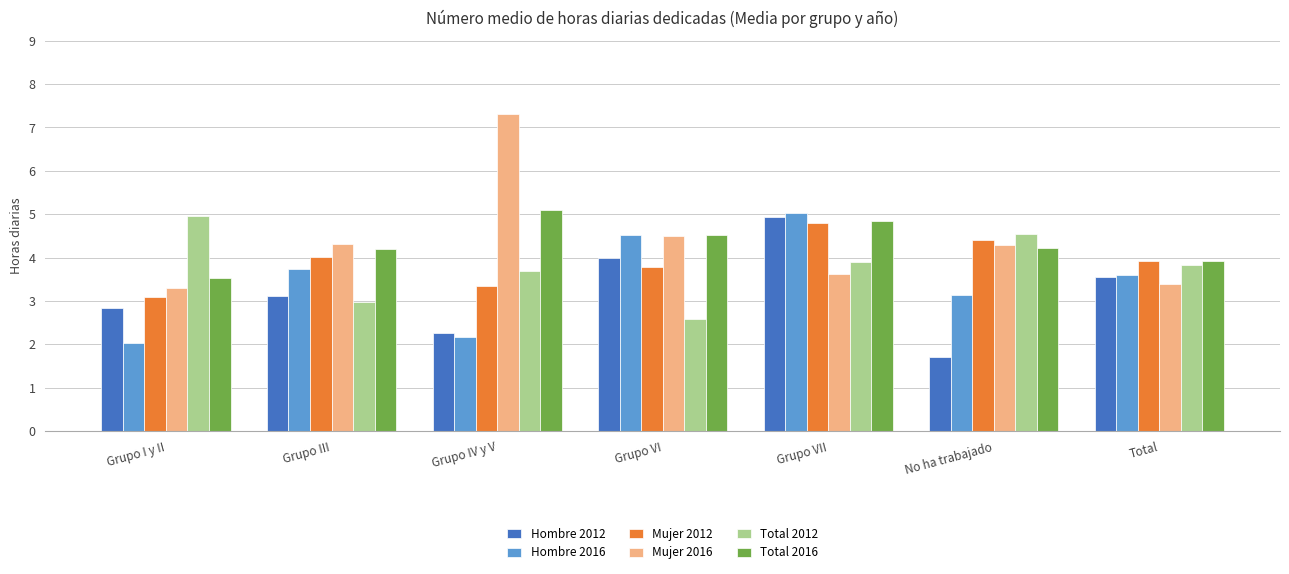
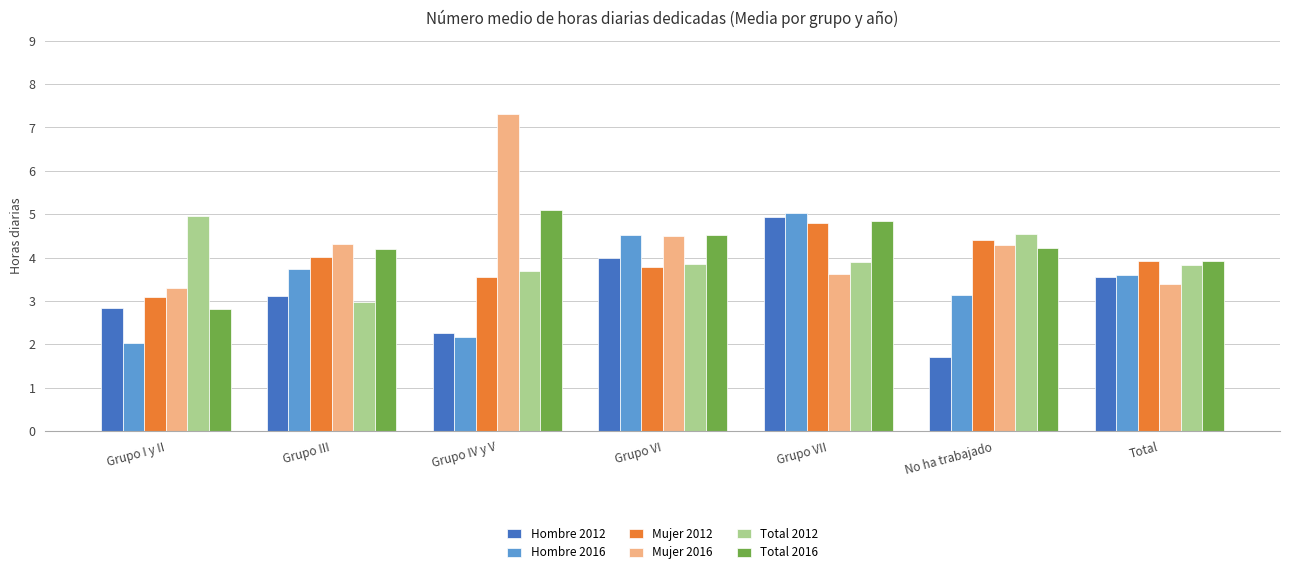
Total 2016, Grupo I y II: 3.5 -> 2.8
Mujer 2012, Grupo IV y V: 3.3 -> 3.5
Total 2012, Grupo VI: 2.6 -> 3.8
